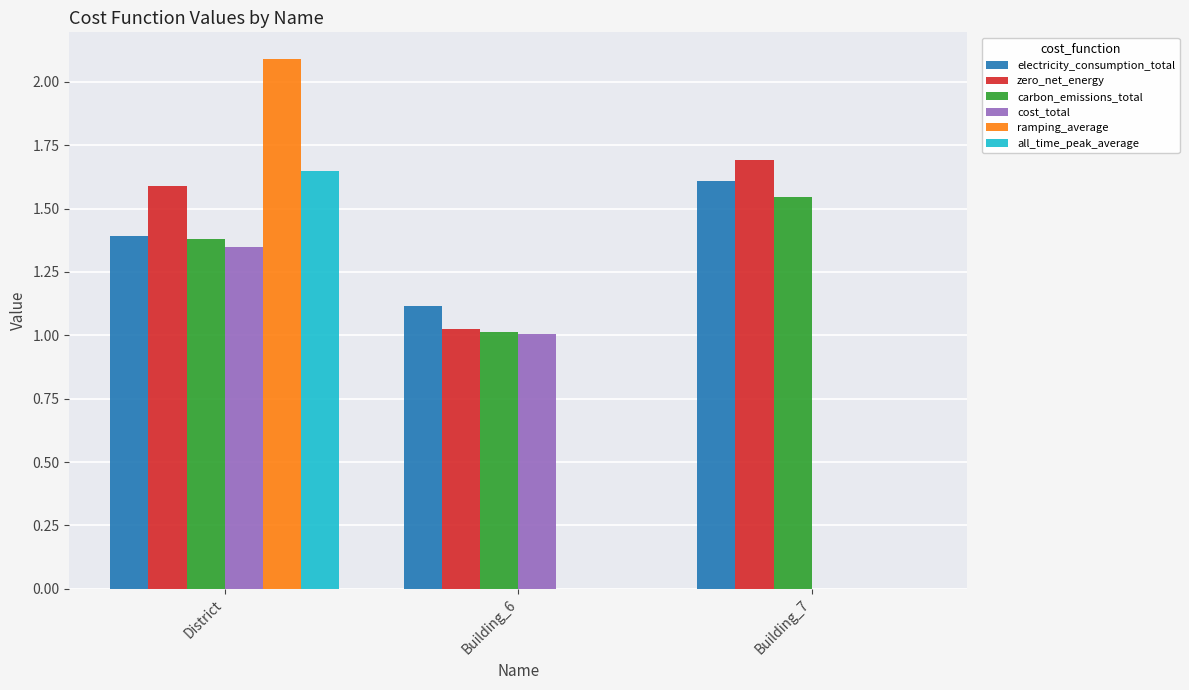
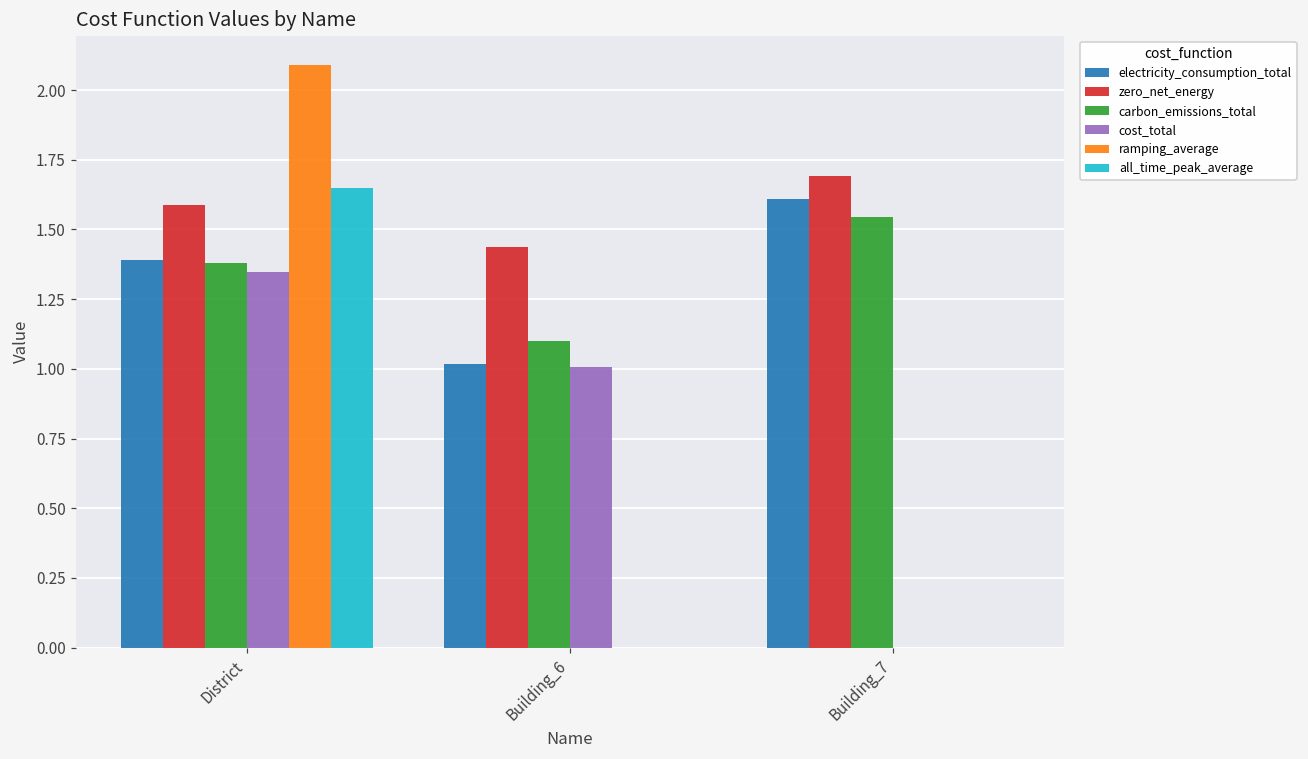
electricity_consumption_total, Building_6: 1.12 -> 1.02
zero_net_energy, Building_6: 1.03 -> 1.44
carbon_emissions_total, Building_6: 1.01 -> 1.10
